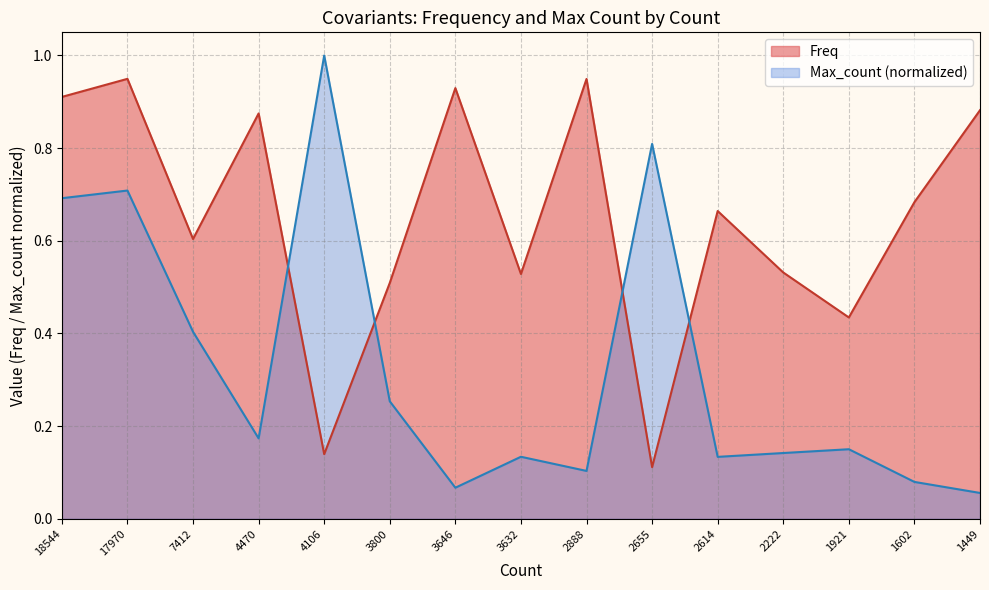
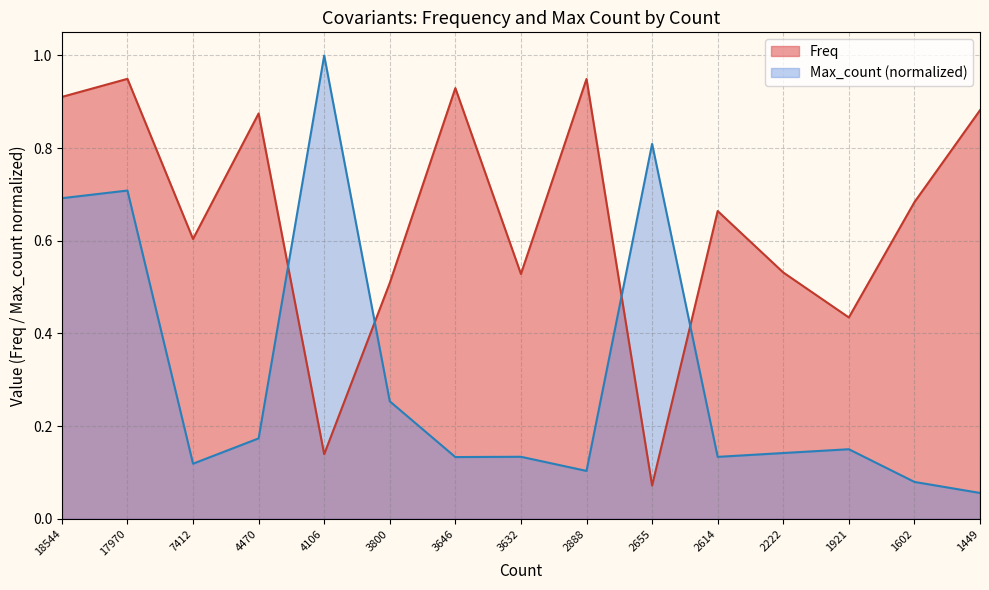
Max_count (normalized), 7412: 0.40 -> 0.12
Max_count (normalized), 3646: 0.07 -> 0.13
Freq, 2655: 0.11 -> 0.07
